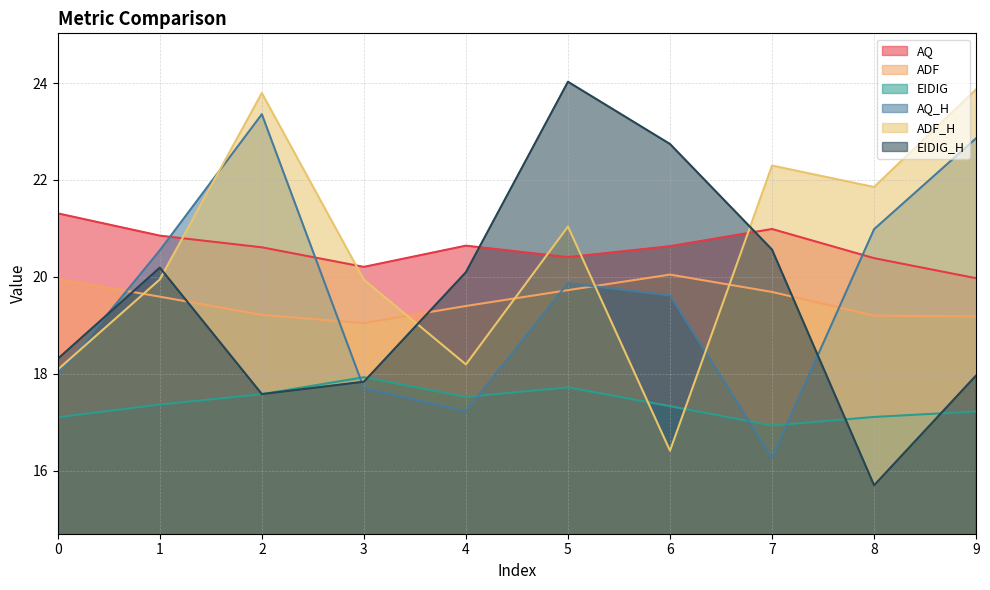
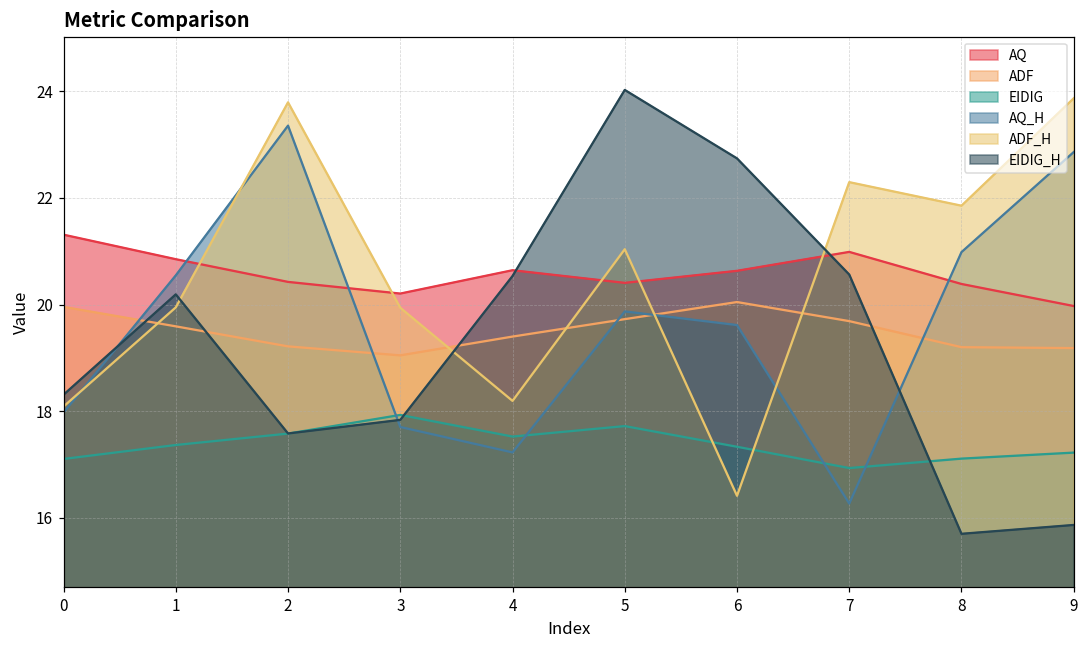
AQ, 2: 20.6 -> 20.4
EIDIG_H, 4: 20.1 -> 20.5
EIDIG_H, 9: 18.0 -> 15.9
